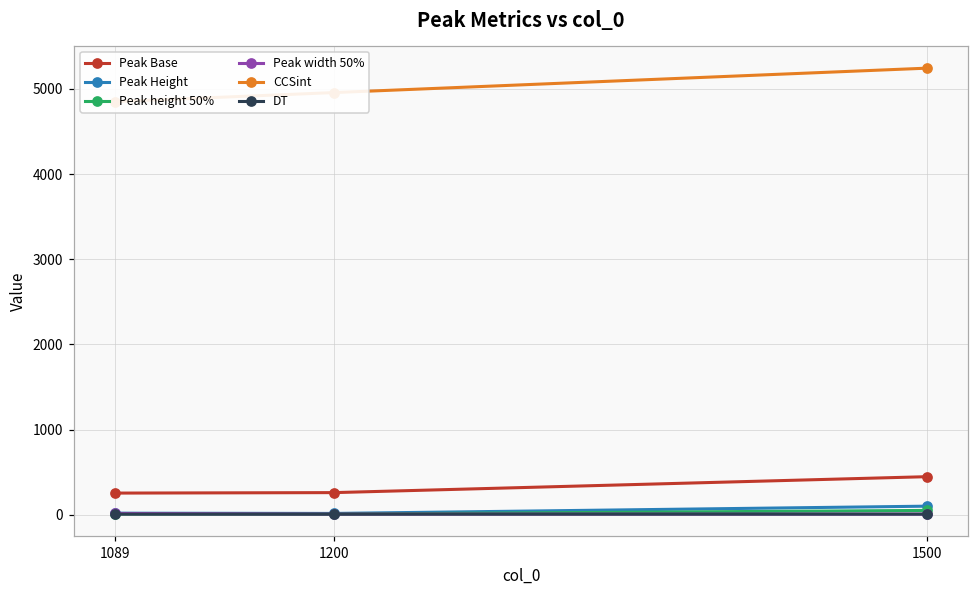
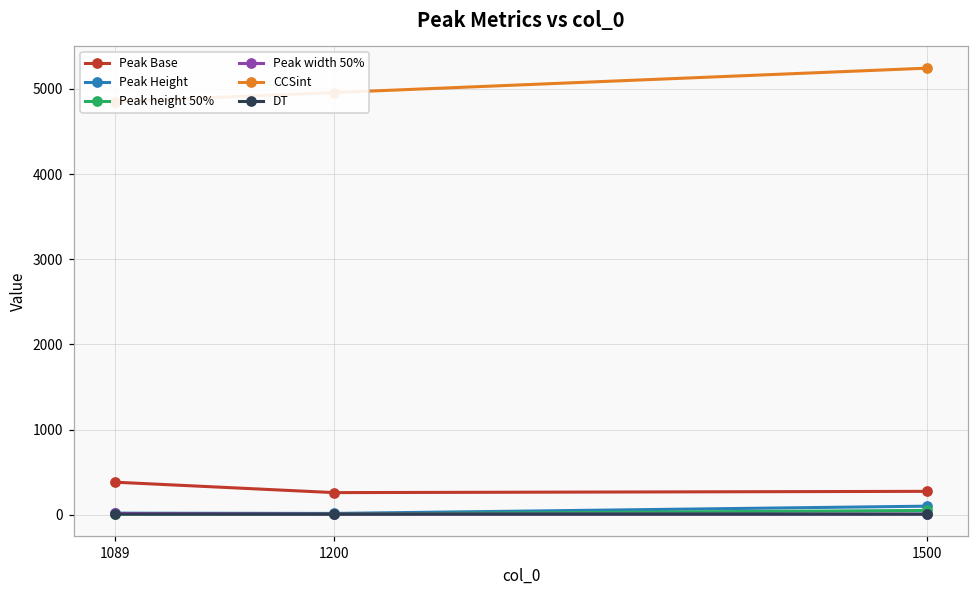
Peak Base, 1089: 300 -> 400
Peak Base, 1500: 400 -> 300
